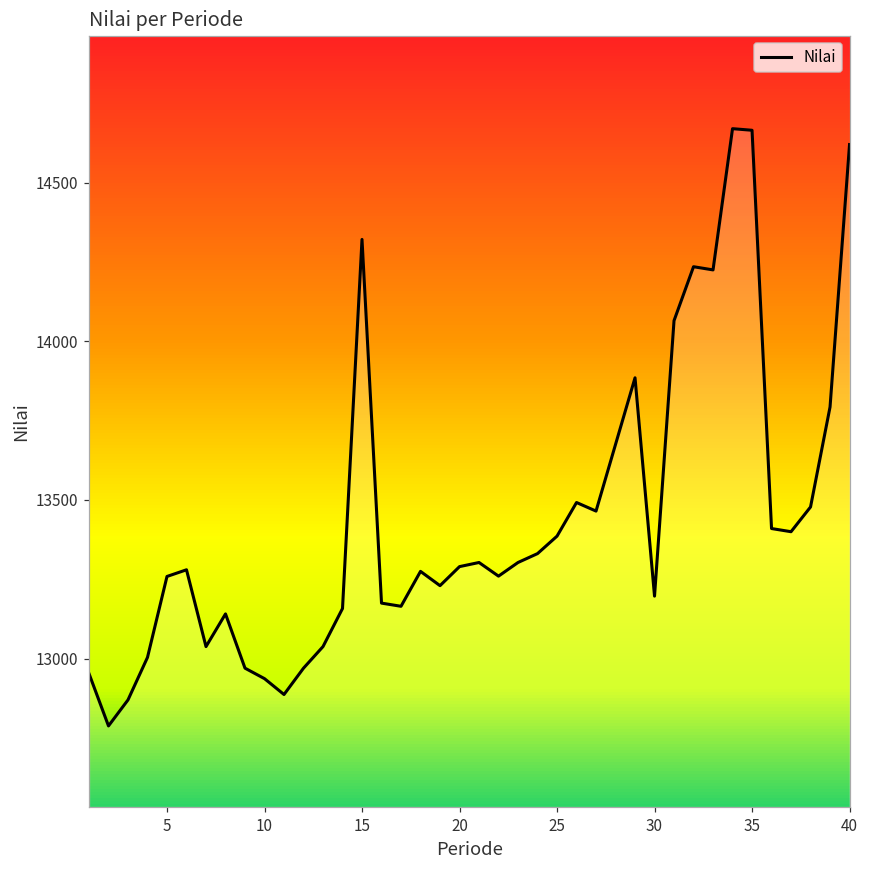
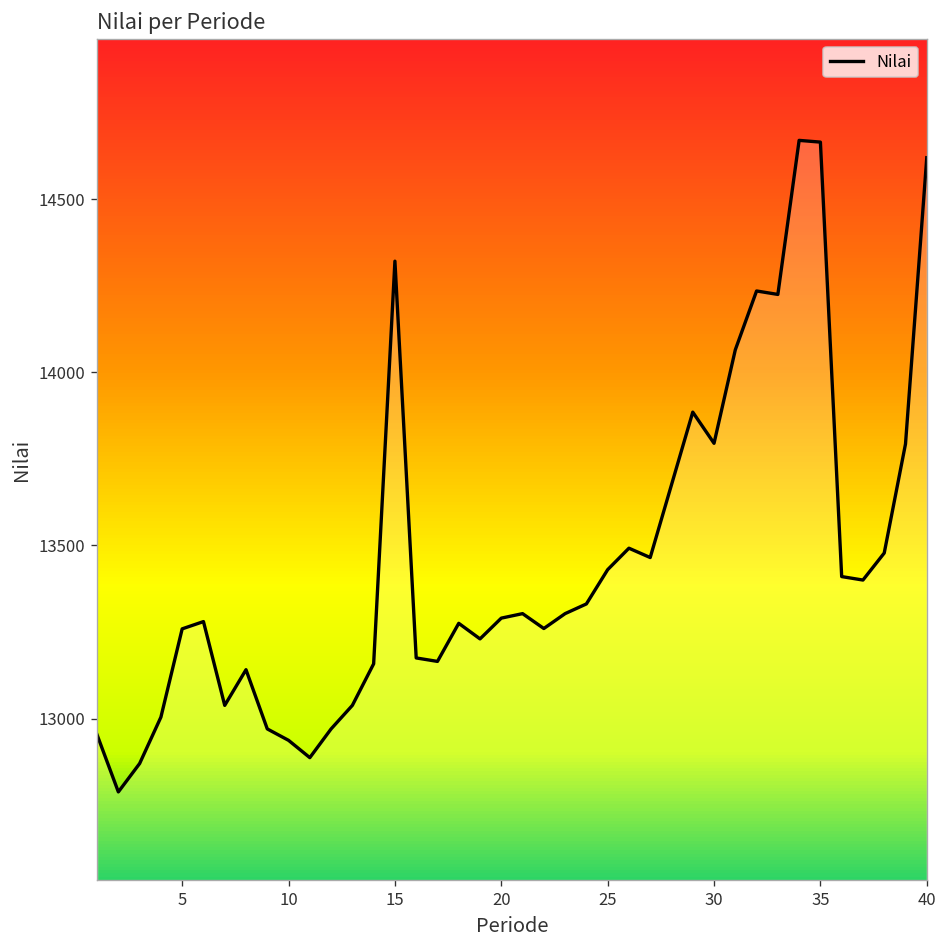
25: 13390 -> 13430
30: 13200 -> 13800
